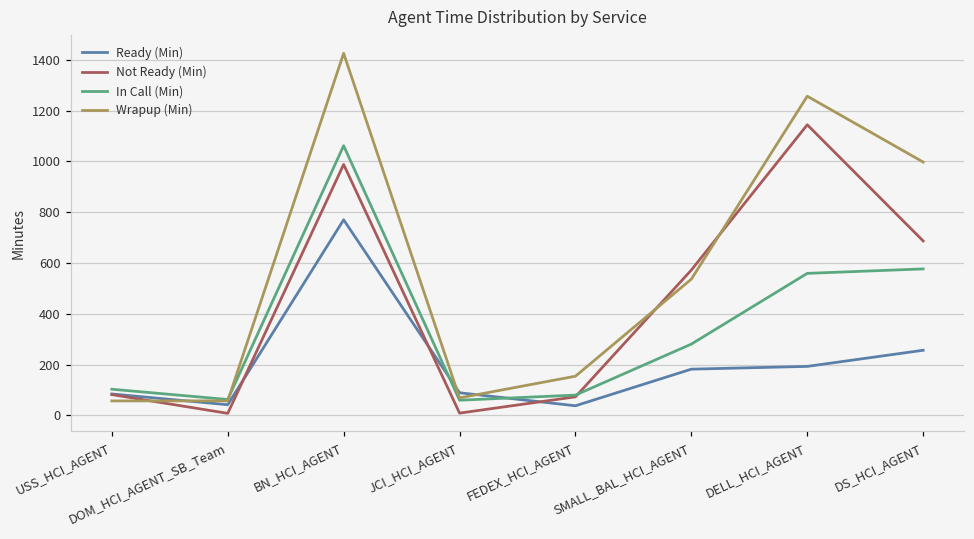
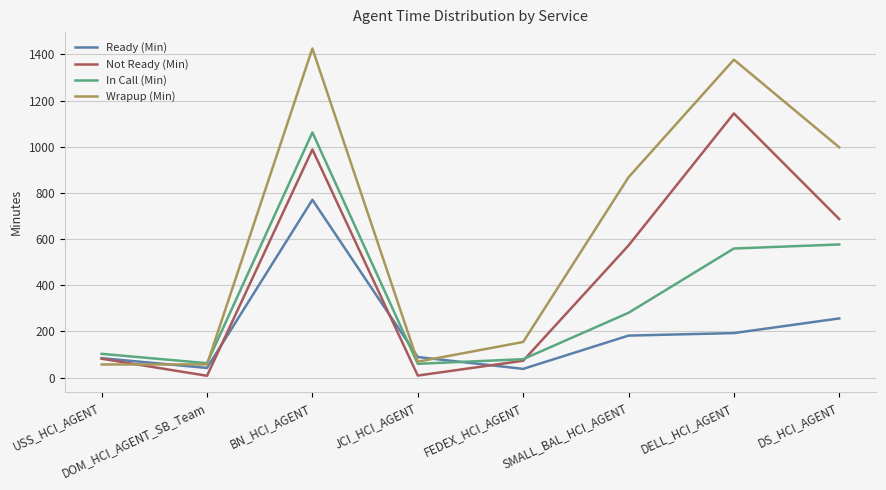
Wrapup (Min), SMALL_BAL_HCI_AGENT: 540 -> 870
Wrapup (Min), DELL_HCI_AGENT: 1260 -> 1380
